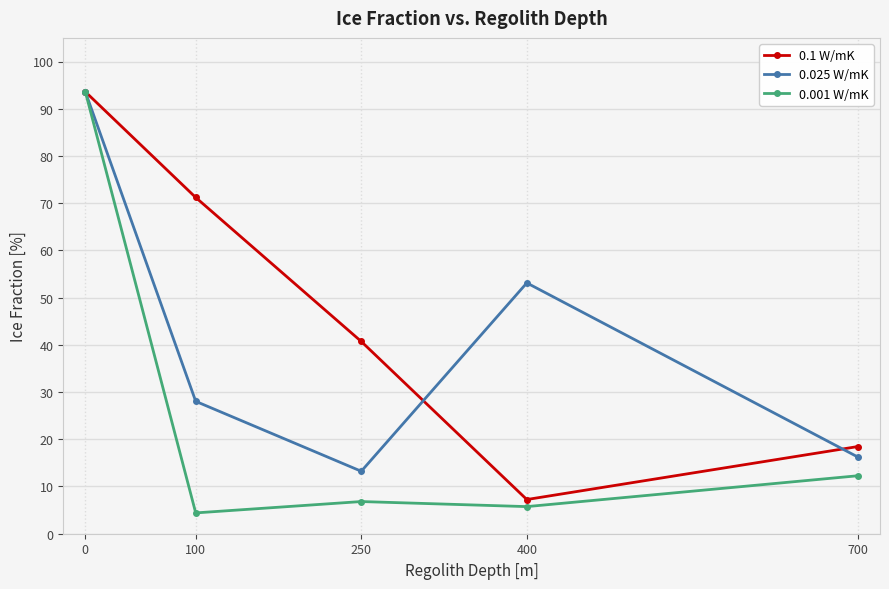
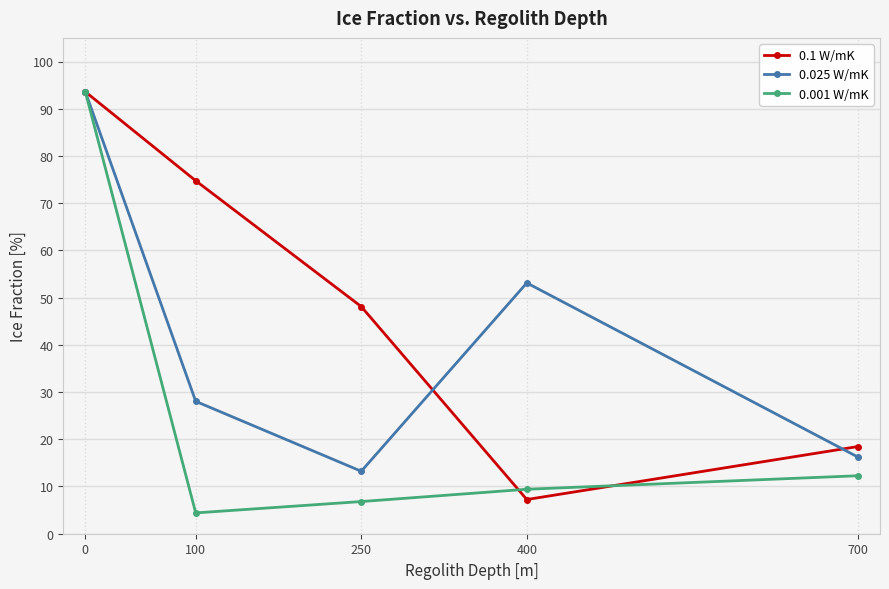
0.1 W/mK, 100: 71 -> 75
0.1 W/mK, 250: 41 -> 48
0.001 W/mK, 400: 6 -> 9
